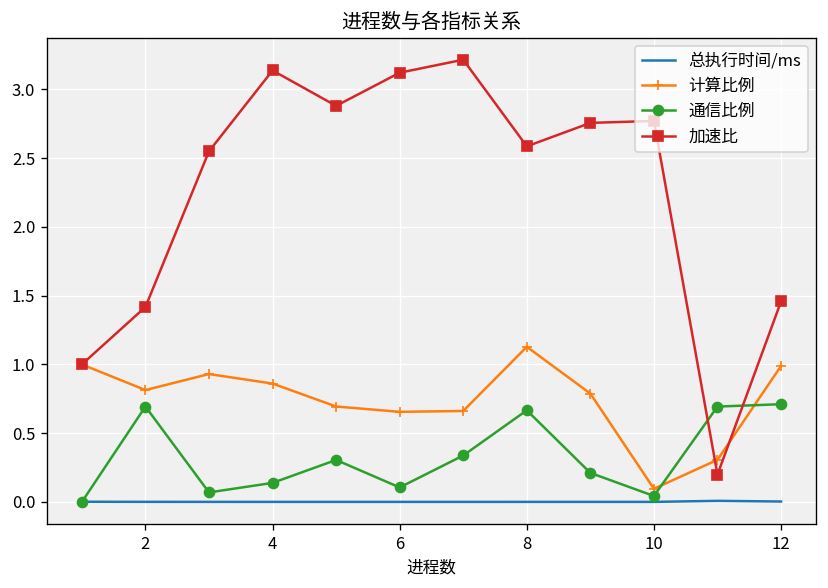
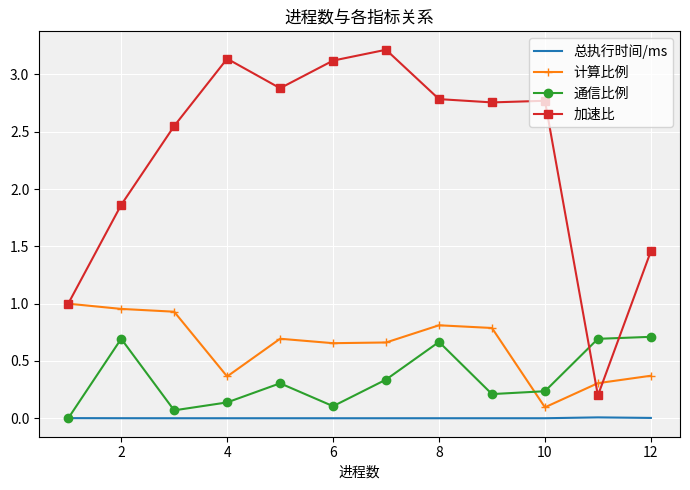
计算比例, 2: 0.81 -> 0.95
加速比, 2: 1.42 -> 1.86
计算比例, 4: 0.86 -> 0.37
计算比例, 8: 1.13 -> 0.81
加速比, 8: 2.59 -> 2.78
通信比例, 10: 0.04 -> 0.24
计算比例, 12: 0.99 -> 0.37
